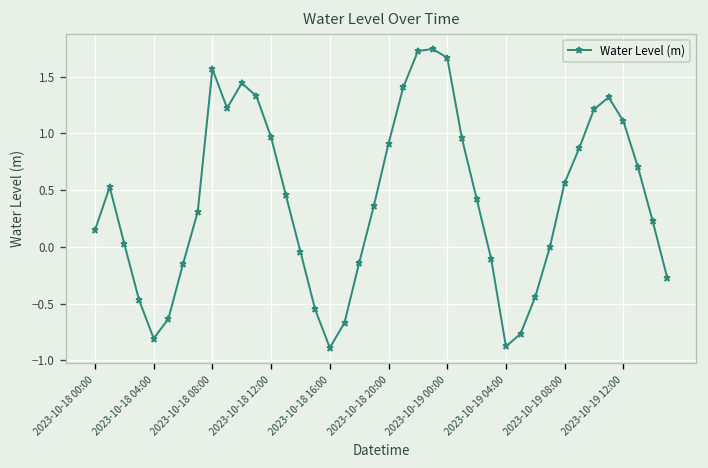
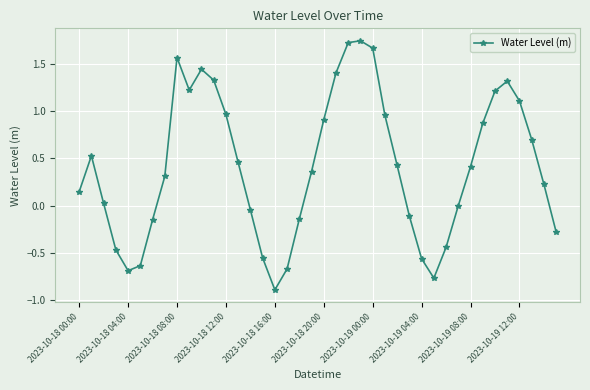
2023-10-18 04:00: -0.8 -> -0.7
2023-10-19 04:00: -0.9 -> -0.6
2023-10-19 08:00: 0.6 -> 0.4
